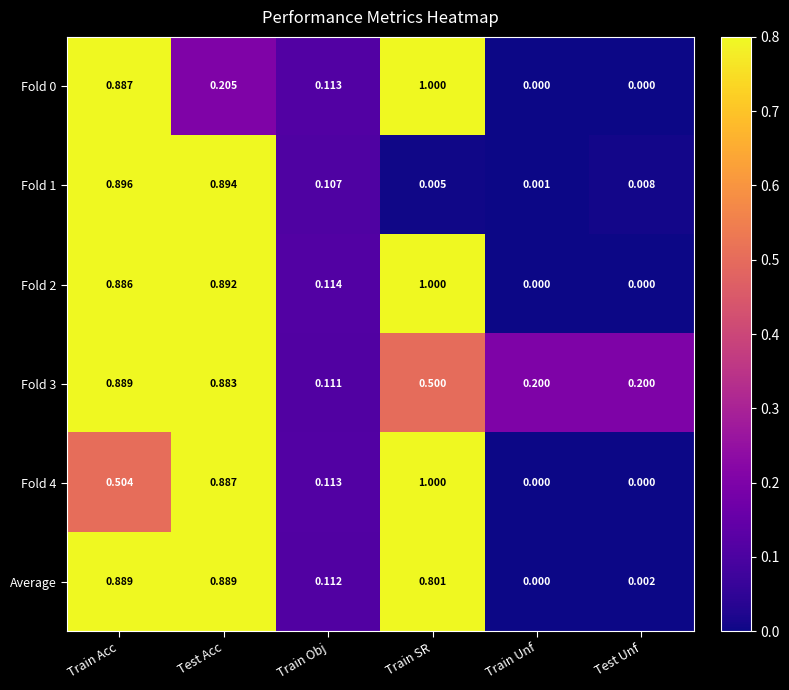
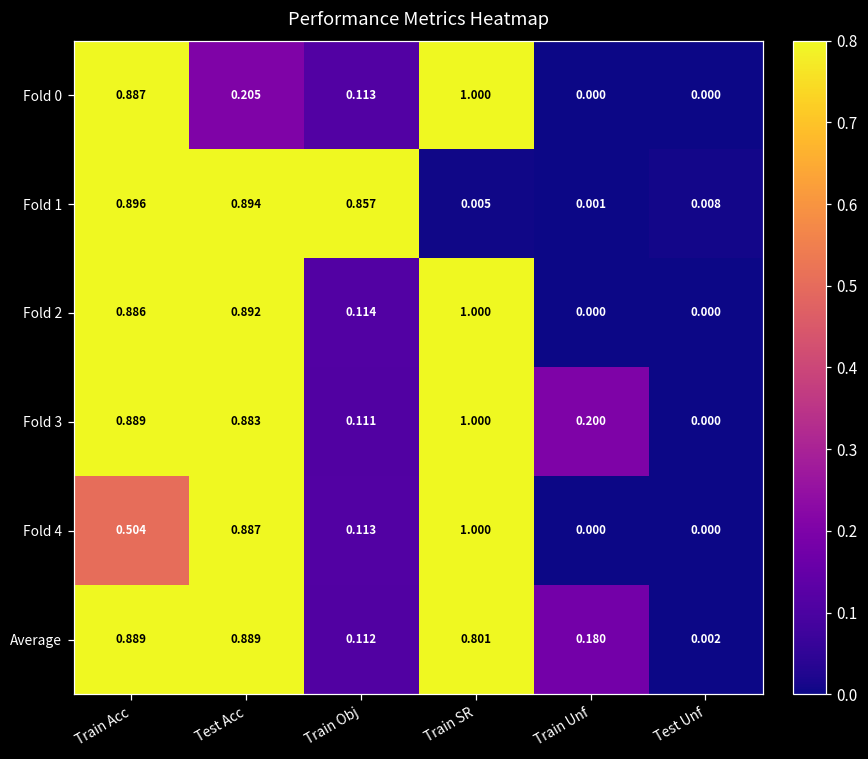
Fold 1, Train Obj: 0.107 -> 0.857
Fold 3, Train SR: 0.500 -> 1.000
Fold 3, Test Unf: 0.200 -> 0.000
Average, Train Unf: 0.000 -> 0.180
